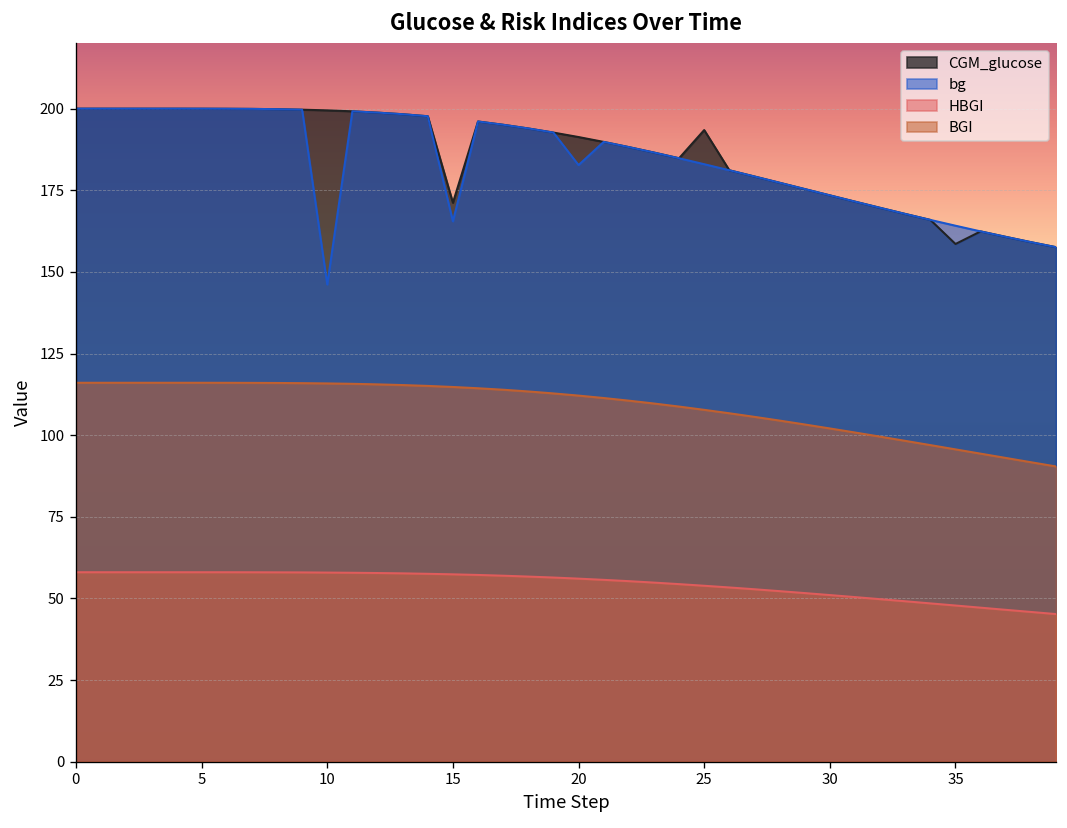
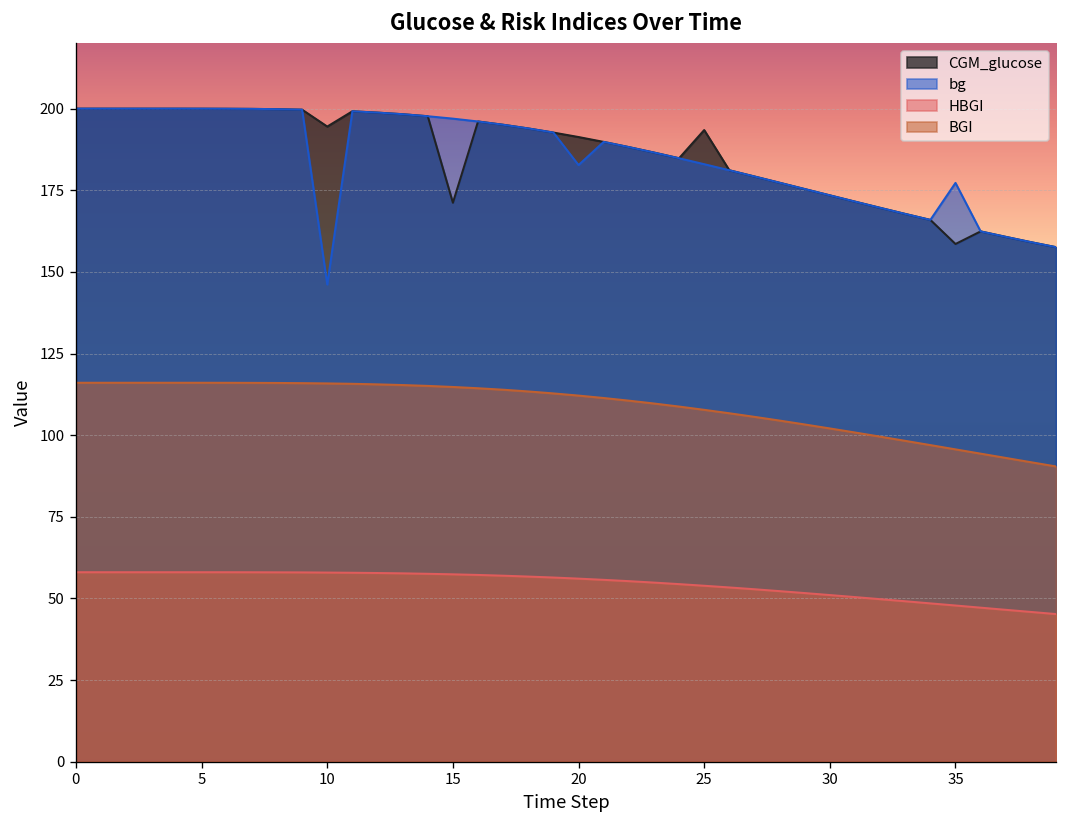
CGM_glucose, 10: 199 -> 195
bg, 15: 165 -> 197
bg, 35: 164 -> 177
